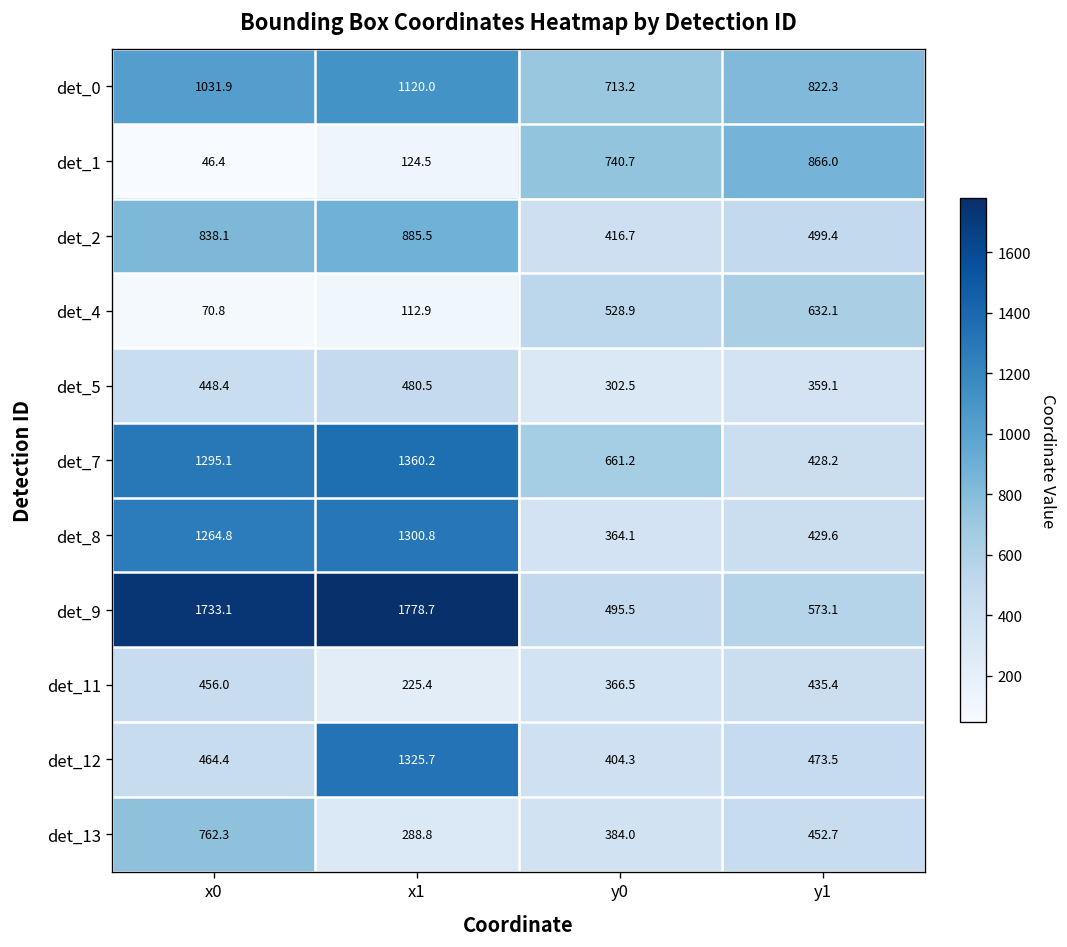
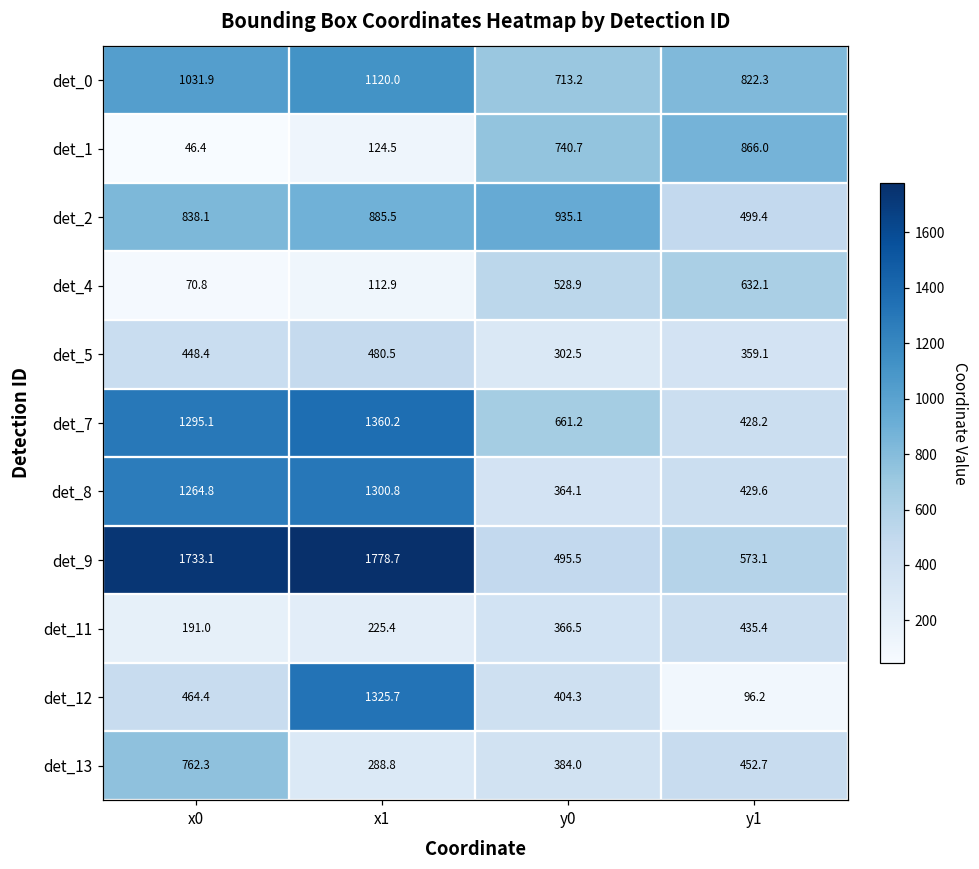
det_2, y0: 416.7 -> 935.1
det_11, x0: 456.0 -> 191.0
det_12, y1: 473.5 -> 96.2
